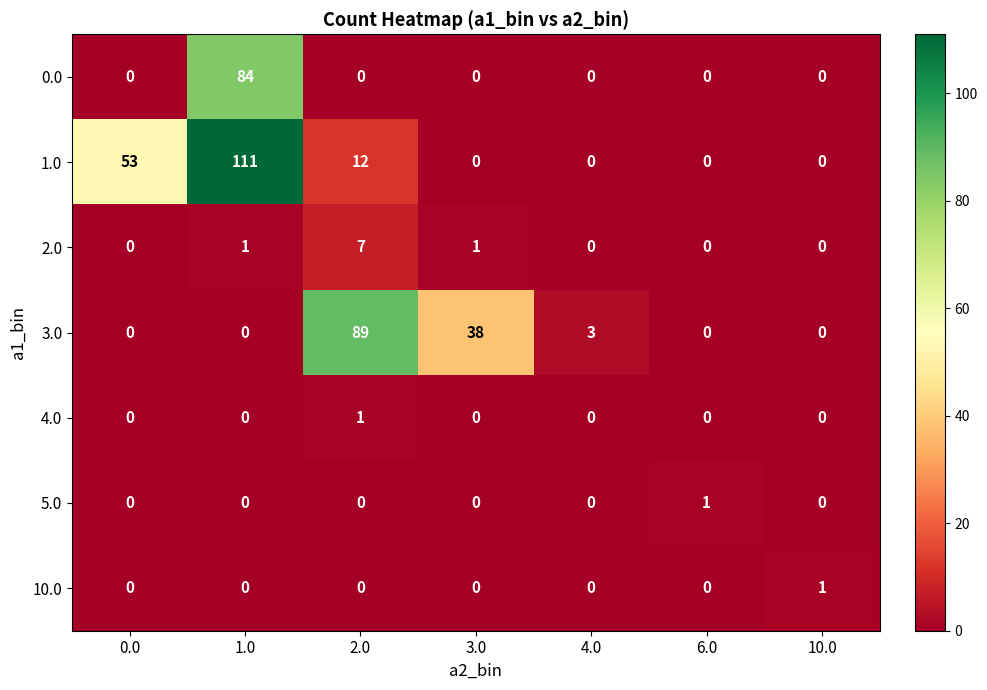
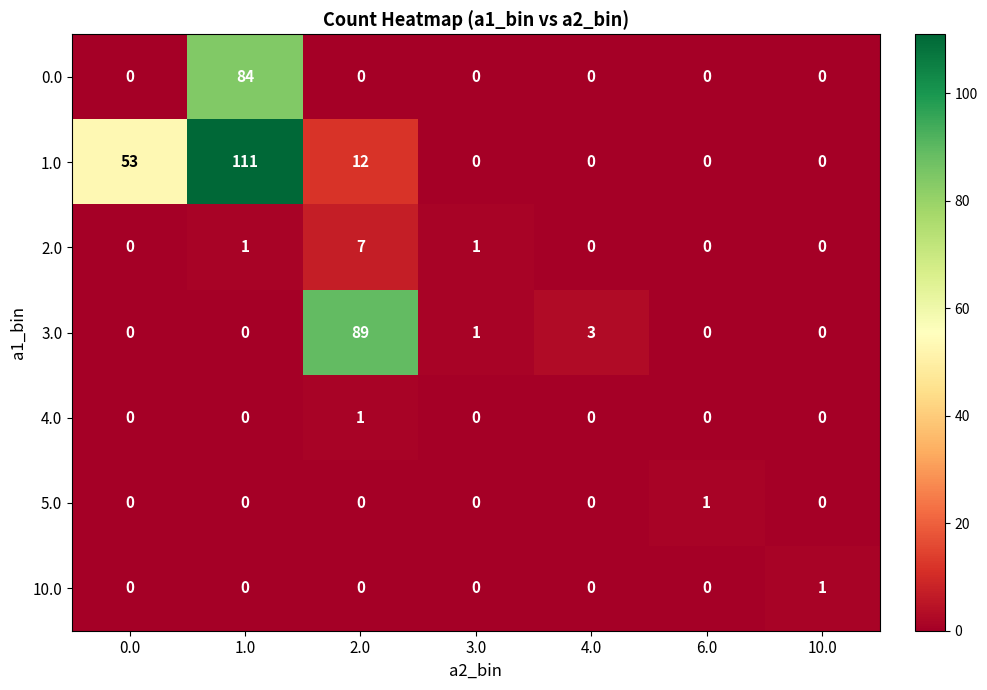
3.0, 3.0: 38 -> 1
